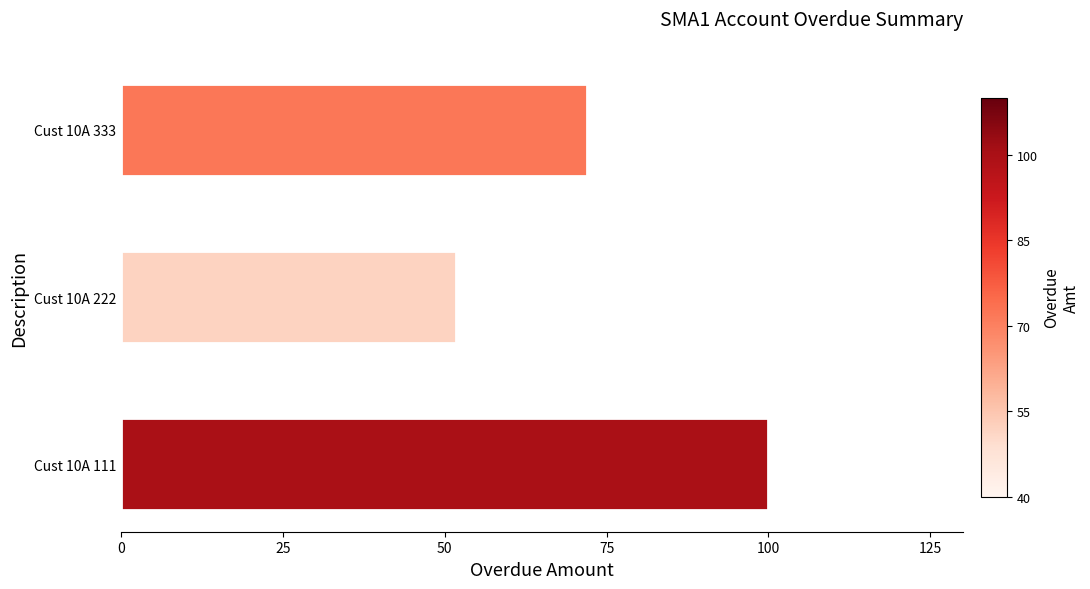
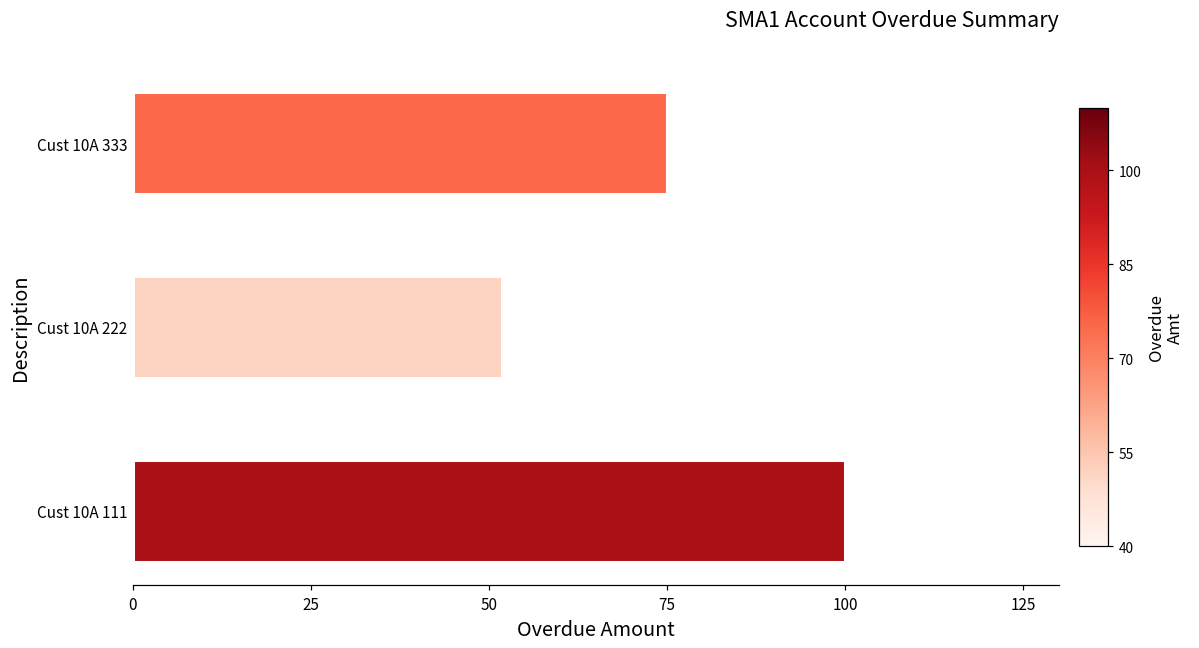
Cust 10A 333: 72 -> 75
